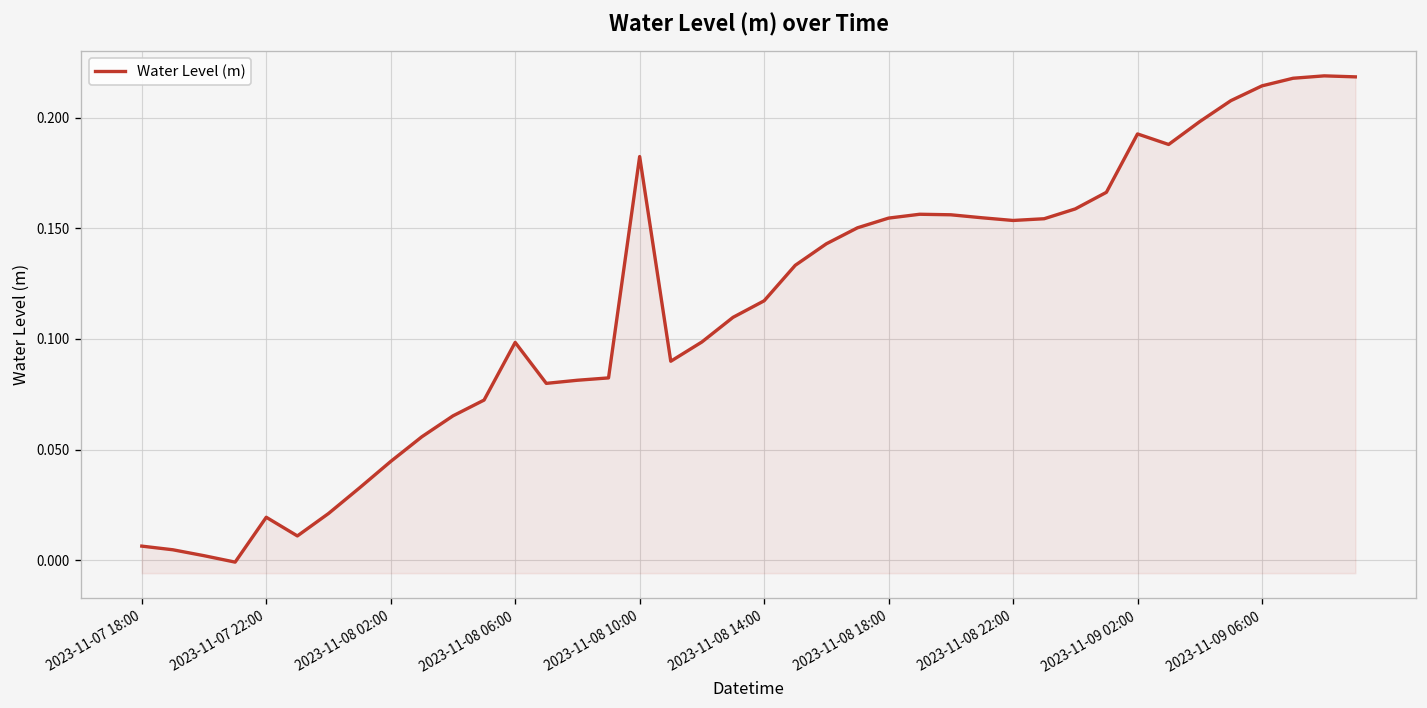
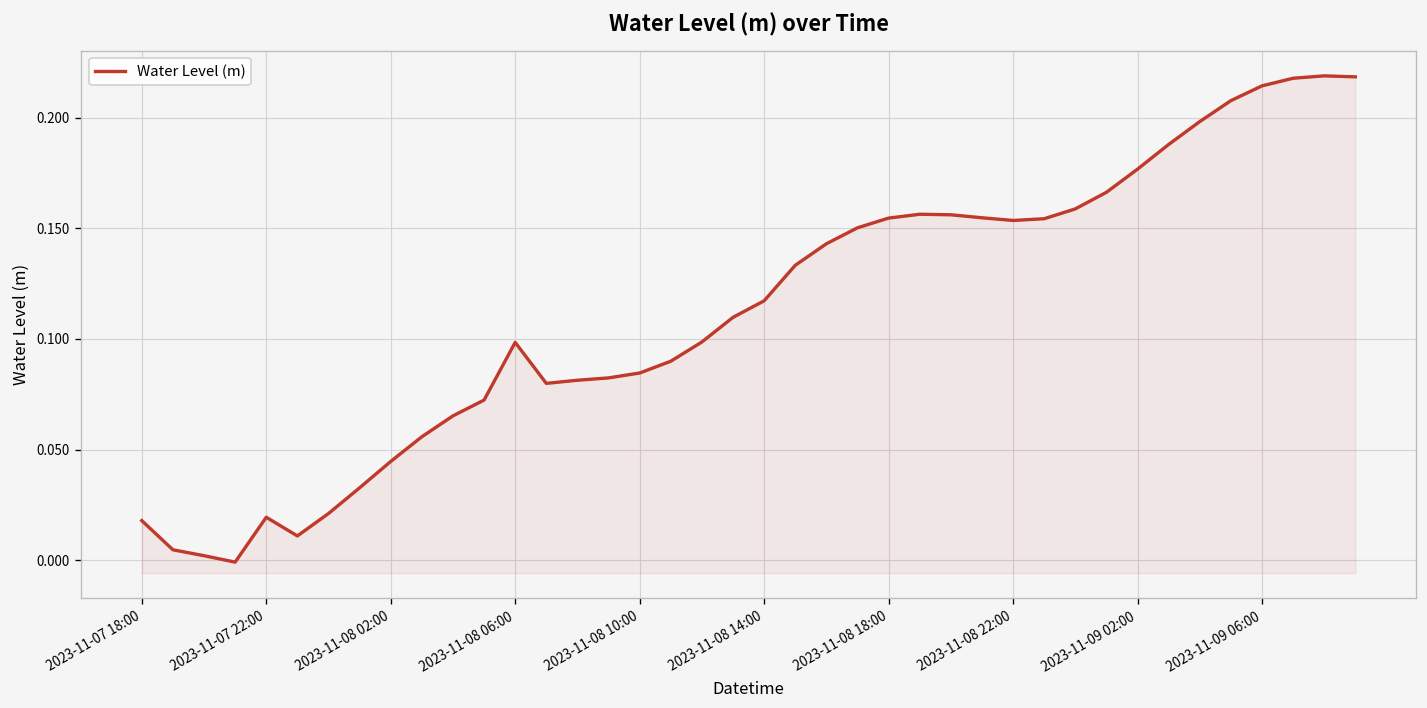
2023-11-07 18:00: 0.006 -> 0.018
2023-11-08 10:00: 0.182 -> 0.085
2023-11-09 02:00: 0.193 -> 0.177
